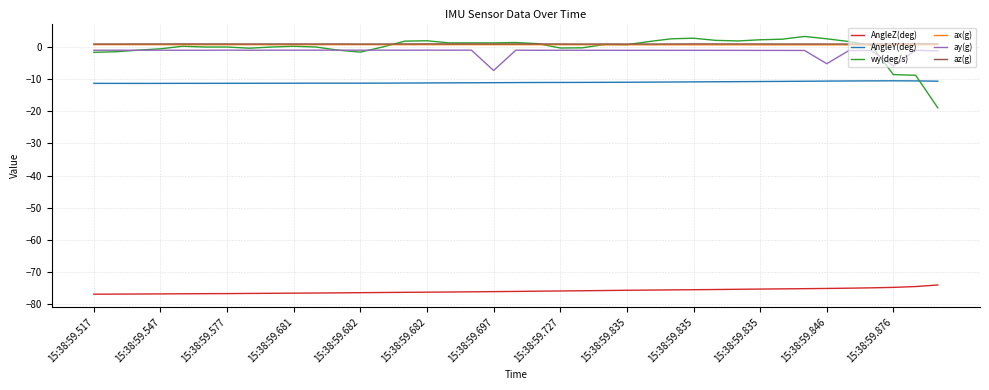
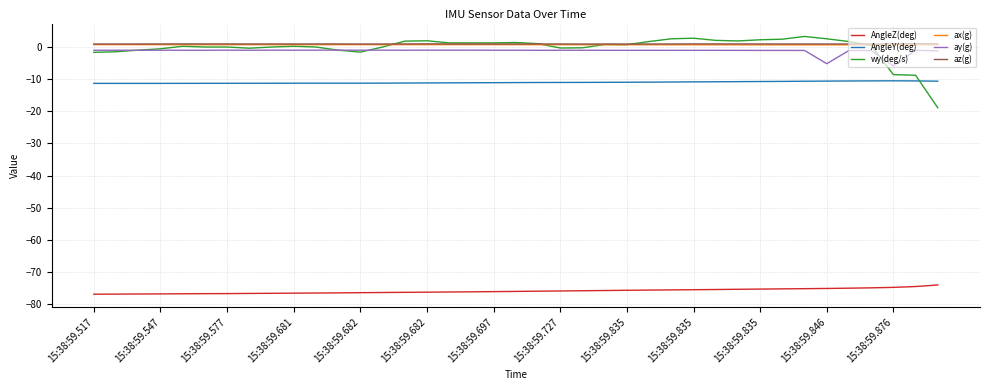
ay(g), 15:38:59.697: -7 -> -1
